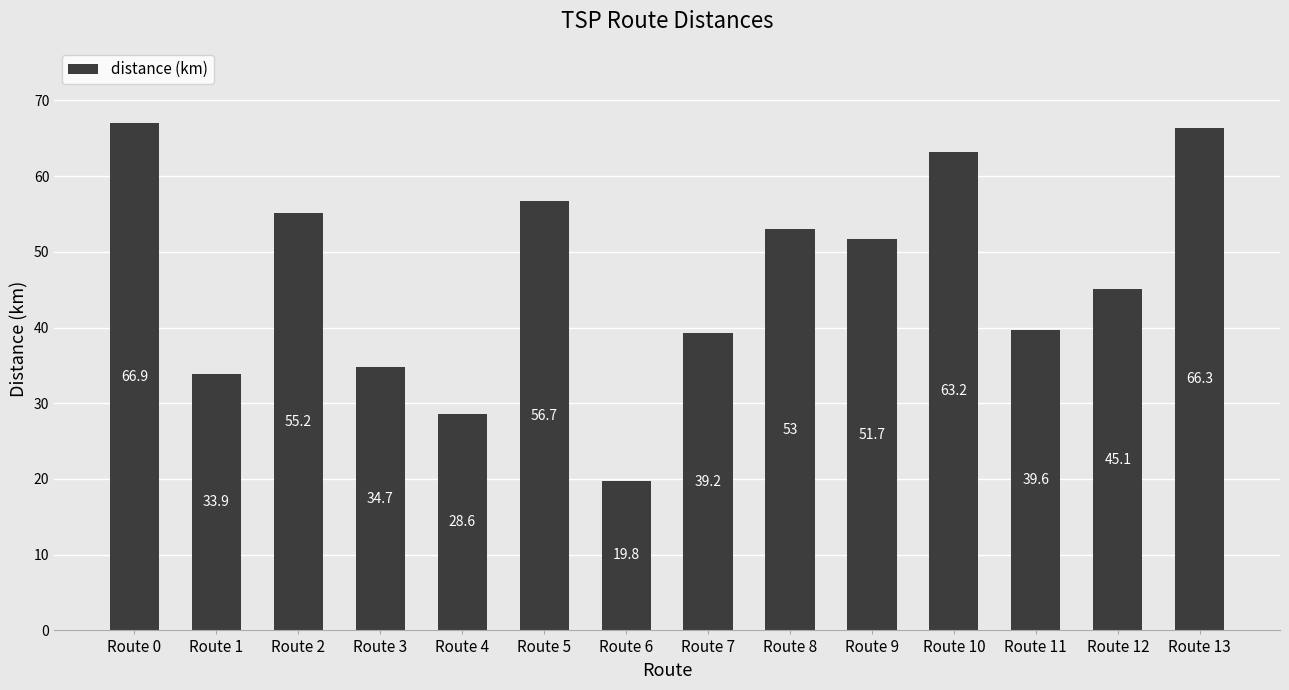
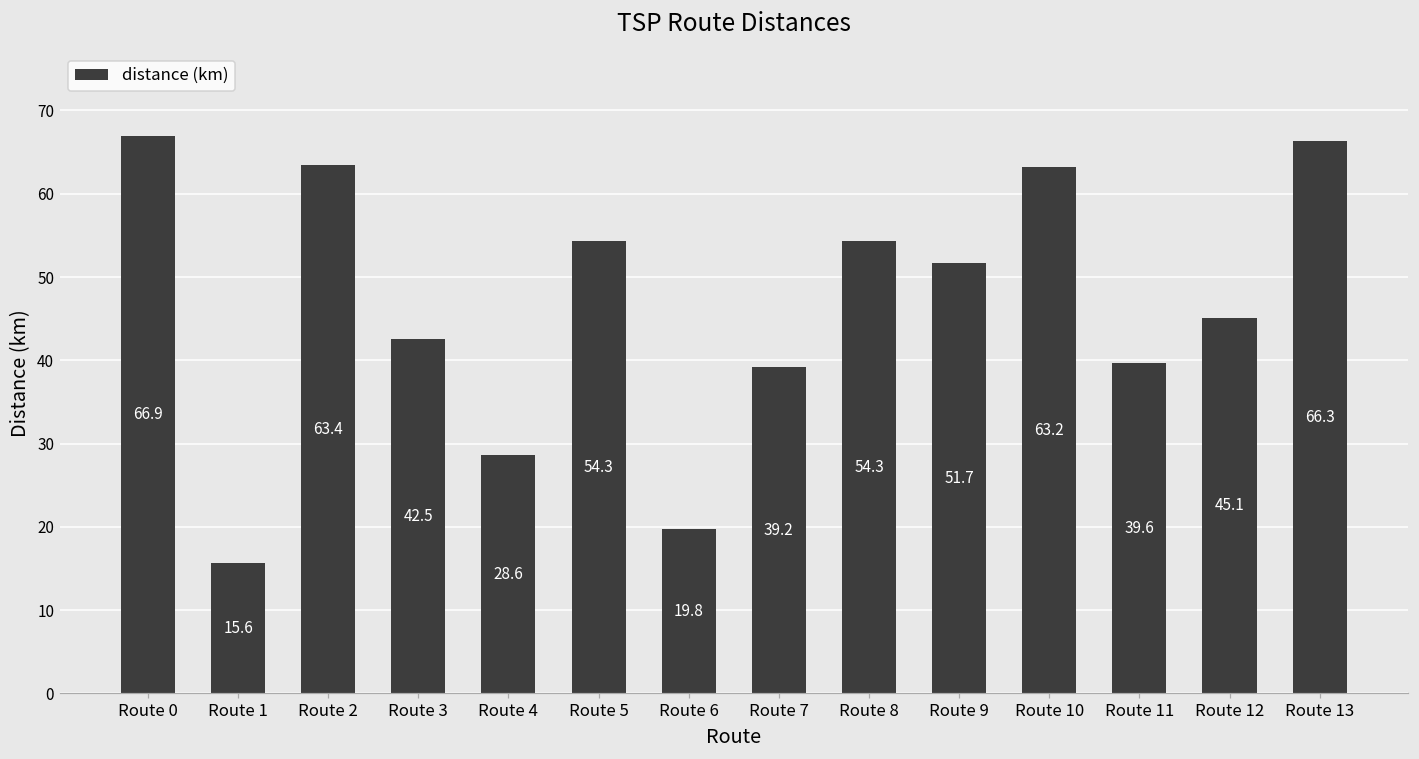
Route 1: 33.9 -> 15.6
Route 2: 55.2 -> 63.4
Route 3: 34.7 -> 42.5
Route 5: 56.7 -> 54.3
Route 8: 53 -> 54.3
